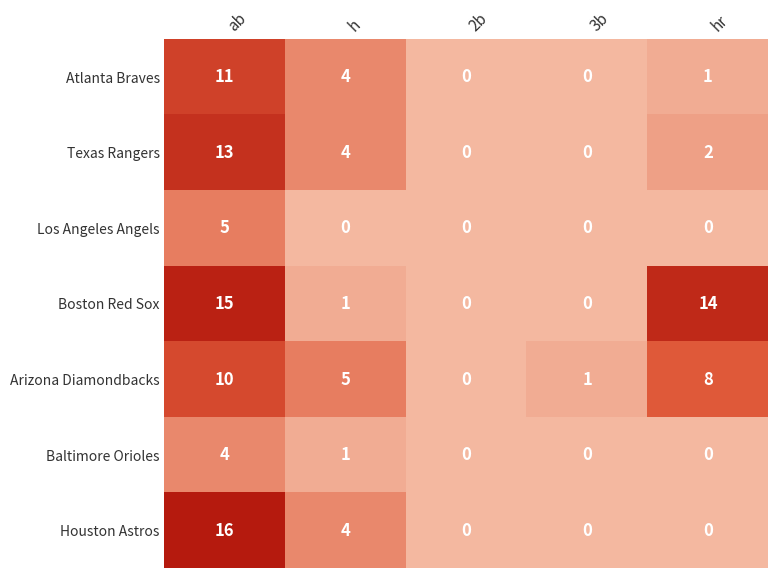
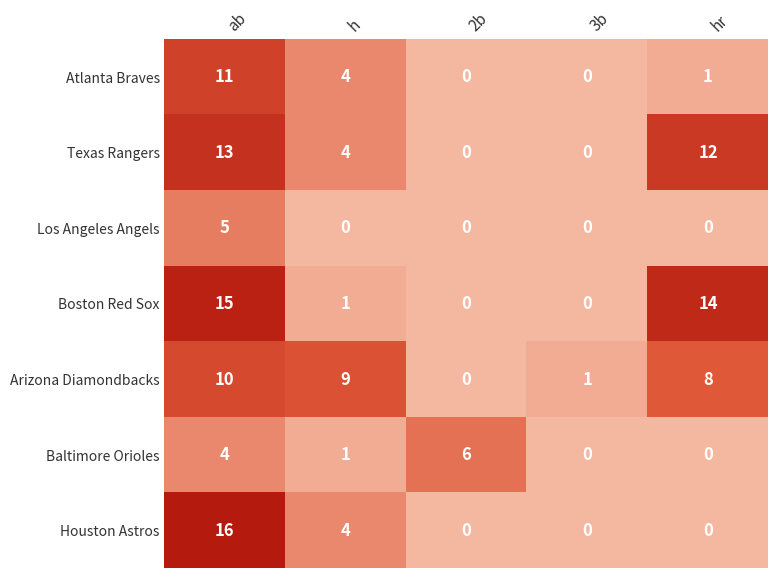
Texas Rangers, hr: 2 -> 12
Arizona Diamondbacks, h: 5 -> 9
Baltimore Orioles, 2b: 0 -> 6
